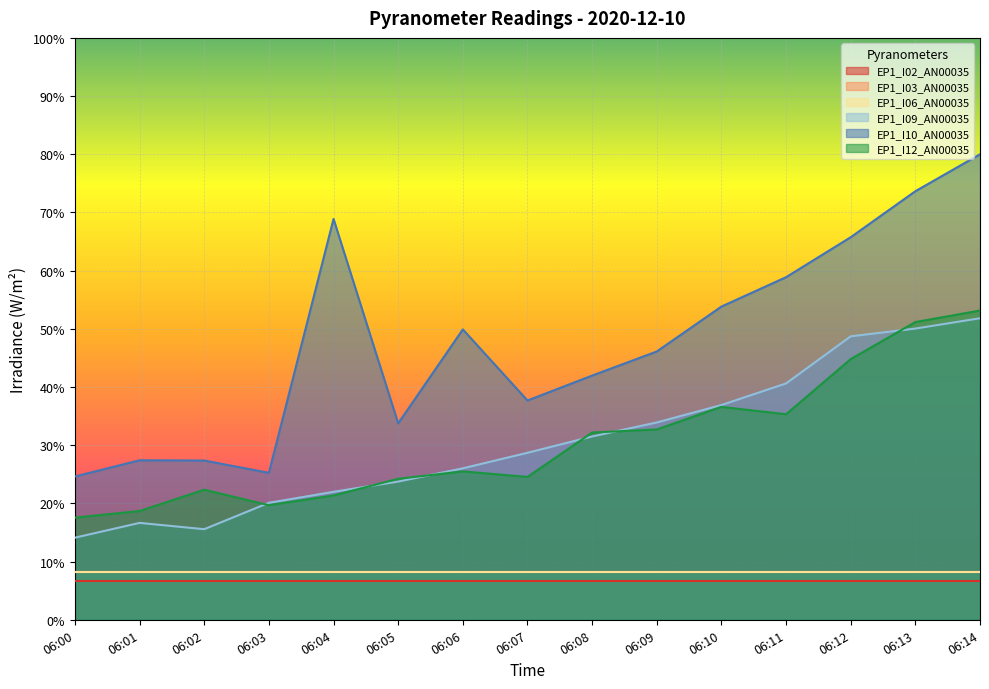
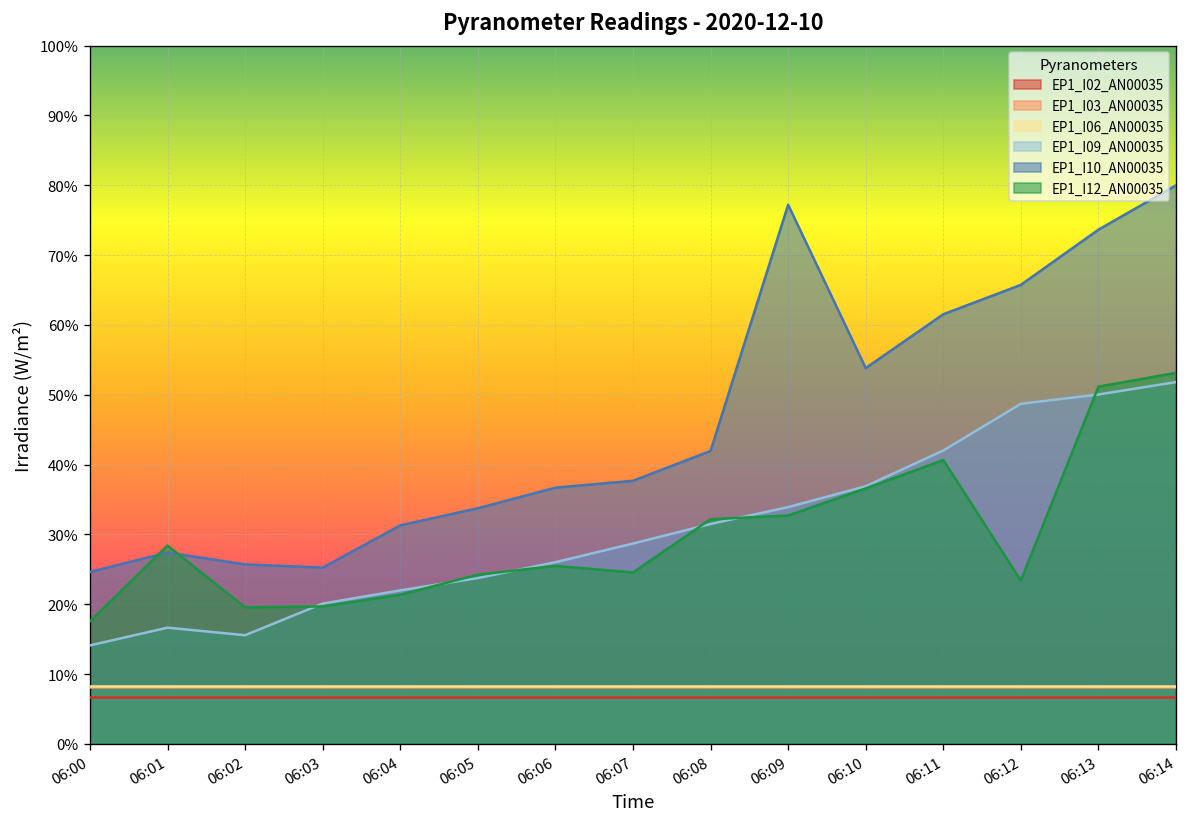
EP1_I12_AN00035, 06:01: 19% -> 28%
EP1_I10_AN00035, 06:02: 27% -> 26%
EP1_I12_AN00035, 06:02: 22% -> 20%
EP1_I10_AN00035, 06:04: 69% -> 31%
EP1_I10_AN00035, 06:06: 50% -> 37%
EP1_I10_AN00035, 06:09: 46% -> 77%
EP1_I09_AN00035, 06:11: 41% -> 42%
EP1_I10_AN00035, 06:11: 59% -> 62%
EP1_I12_AN00035, 06:11: 35% -> 41%
EP1_I12_AN00035, 06:12: 45% -> 23%
